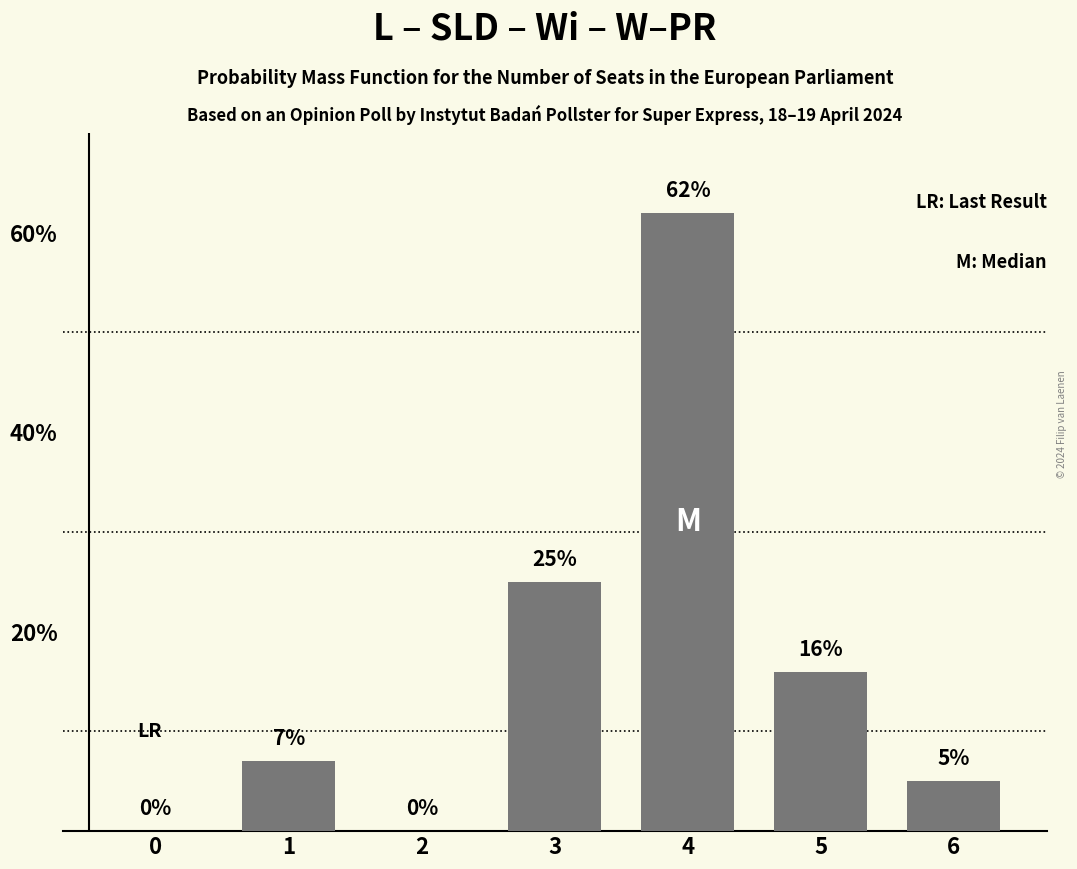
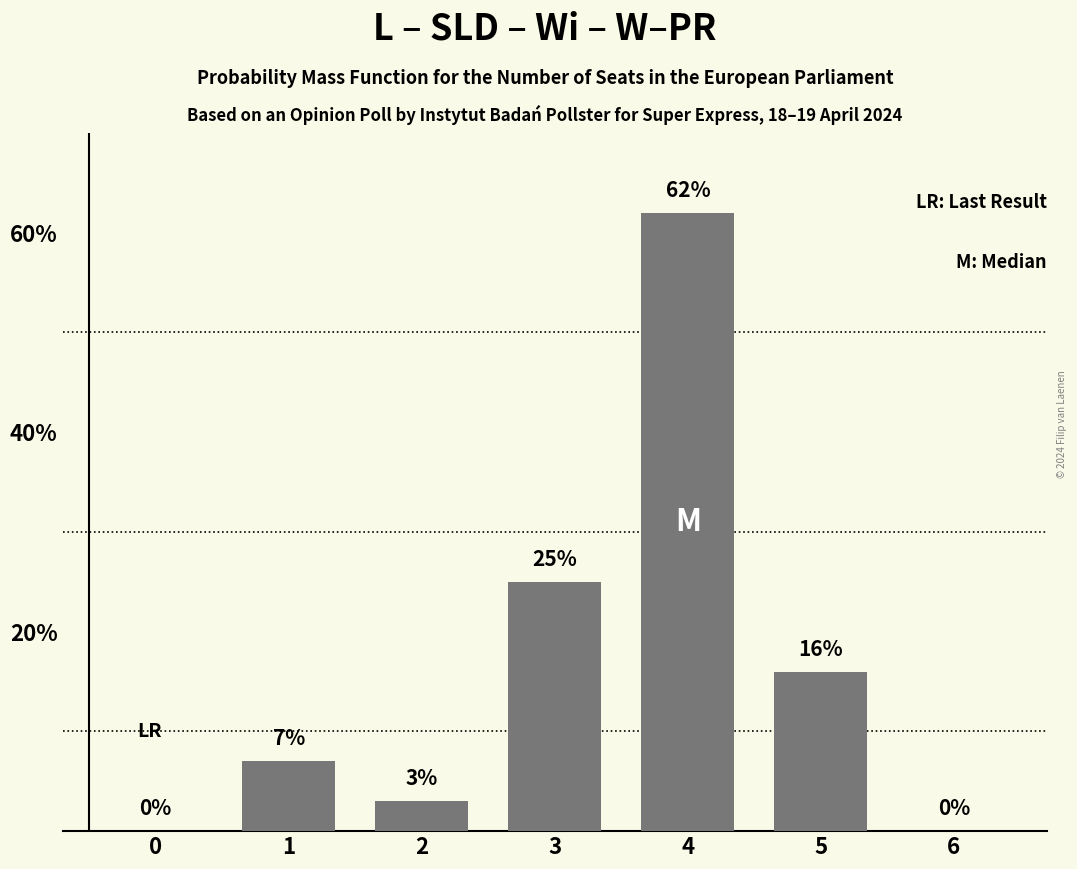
2: 0% -> 3%
6: 5% -> 0%
